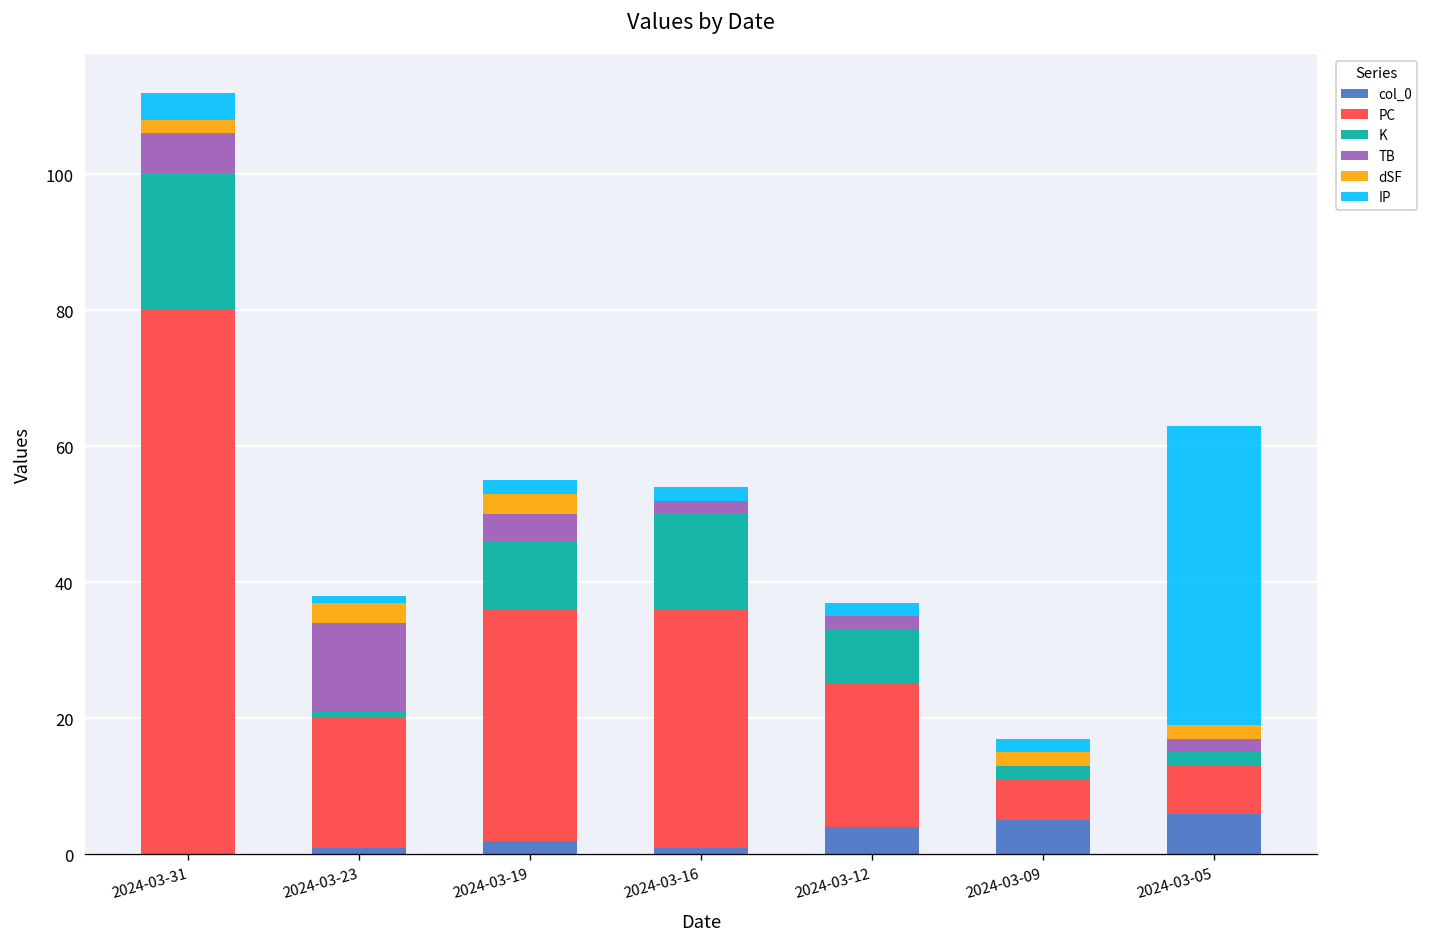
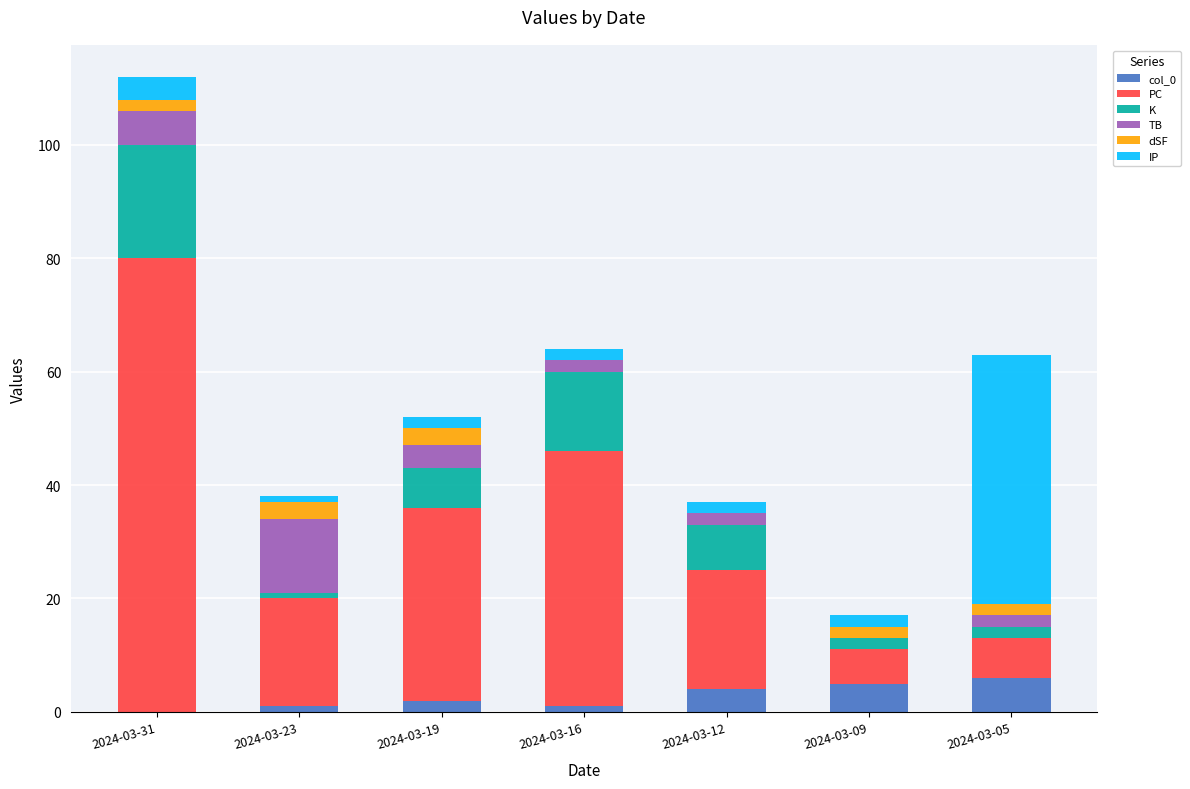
K, 2024-03-19: 10 -> 7
PC, 2024-03-16: 35 -> 45
